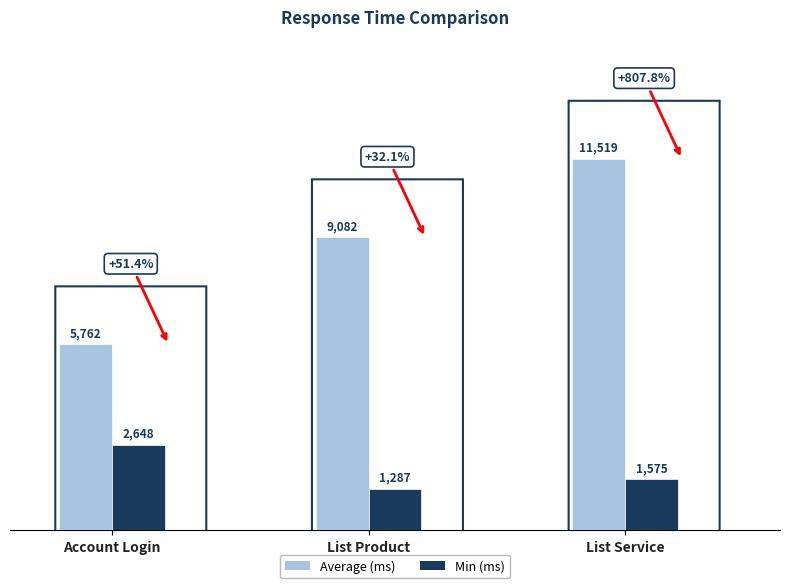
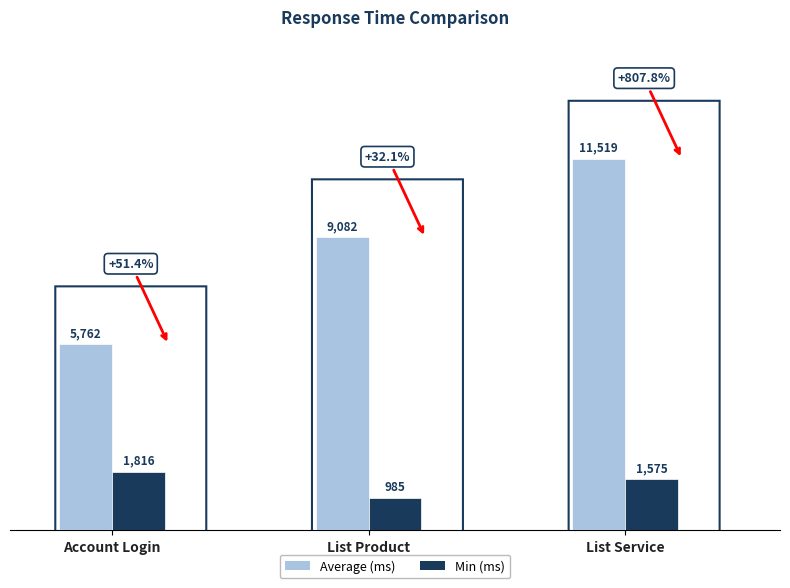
Min (ms), Account Login: 2,648 -> 1,816
Min (ms), List Product: 1,287 -> 985
